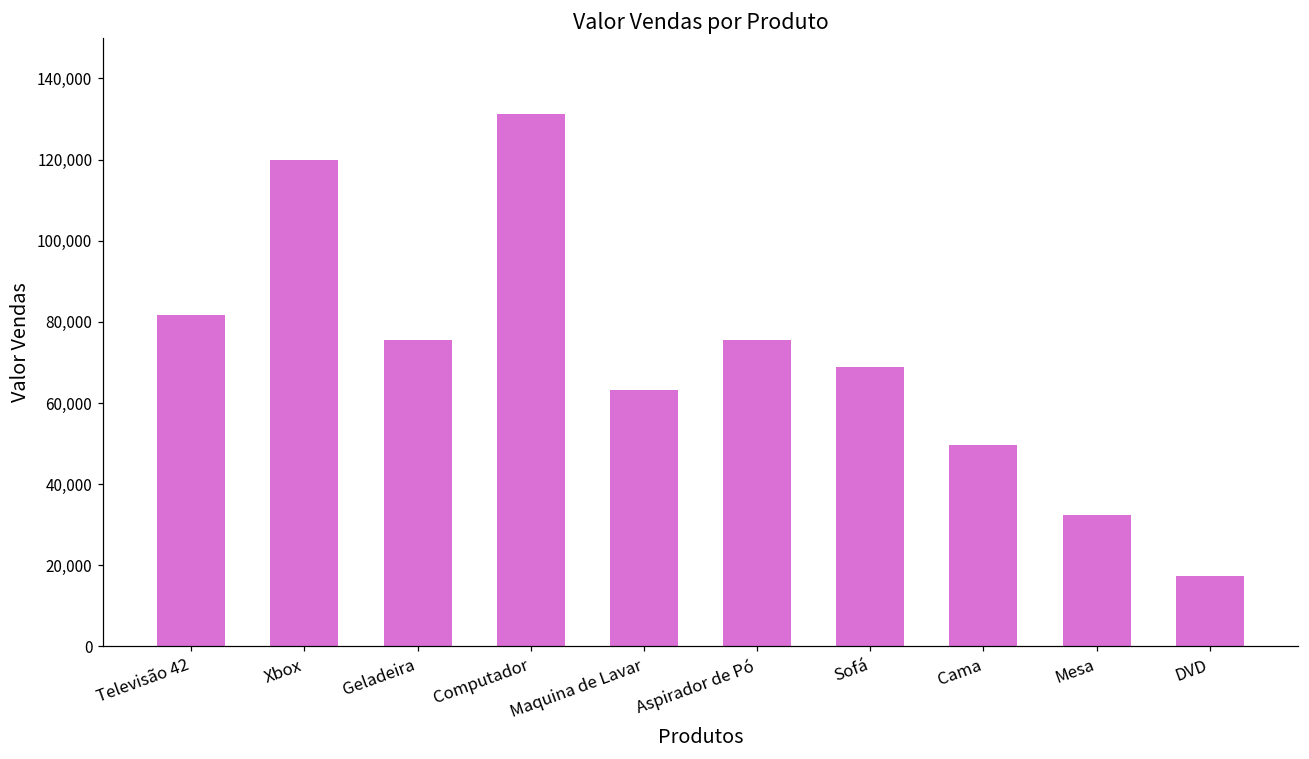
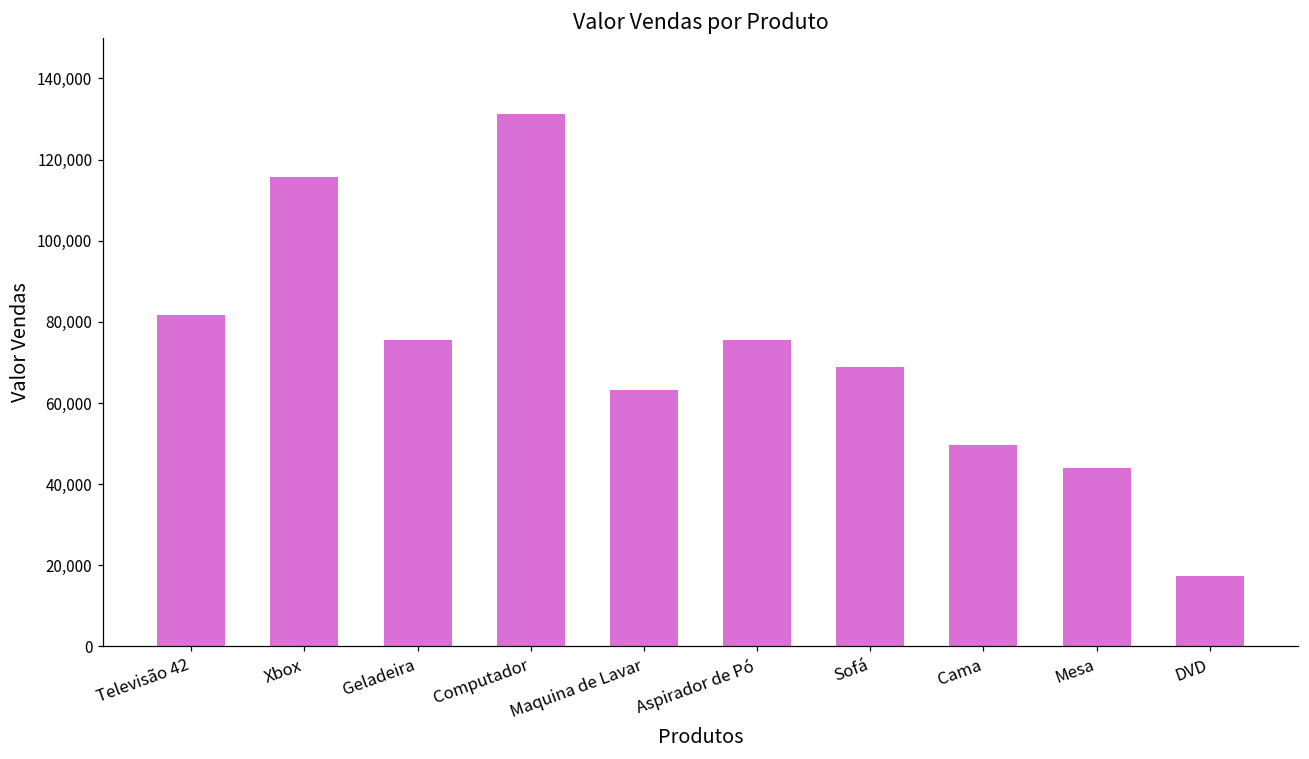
Xbox: 120,000 -> 116,000
Mesa: 32,000 -> 44,000
